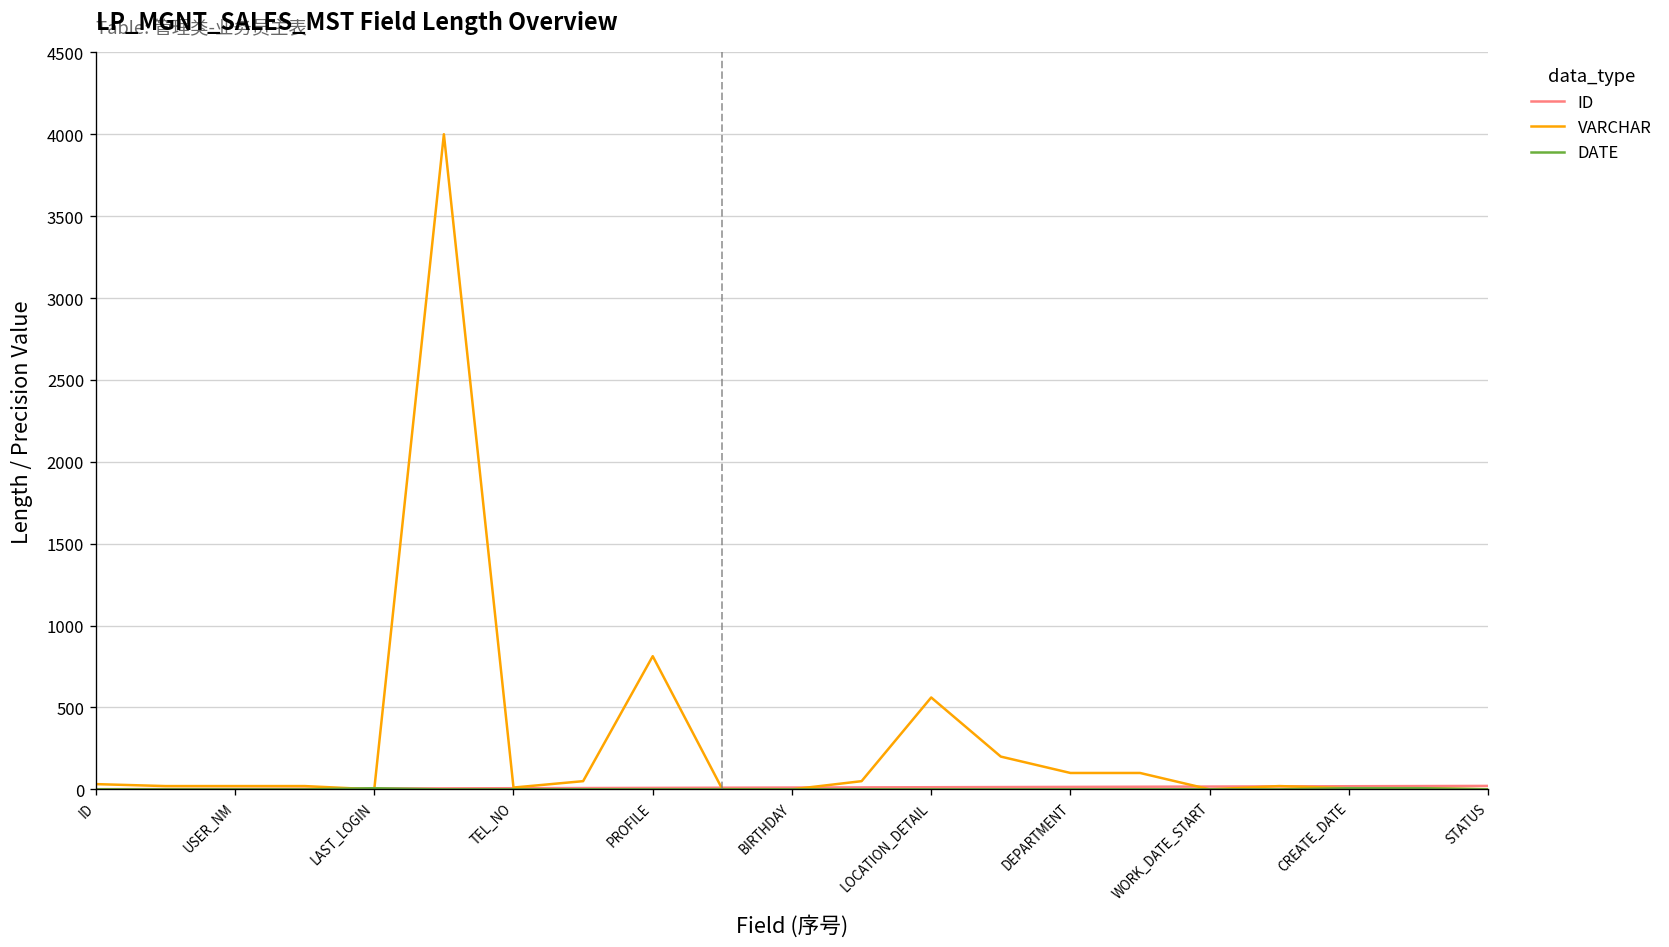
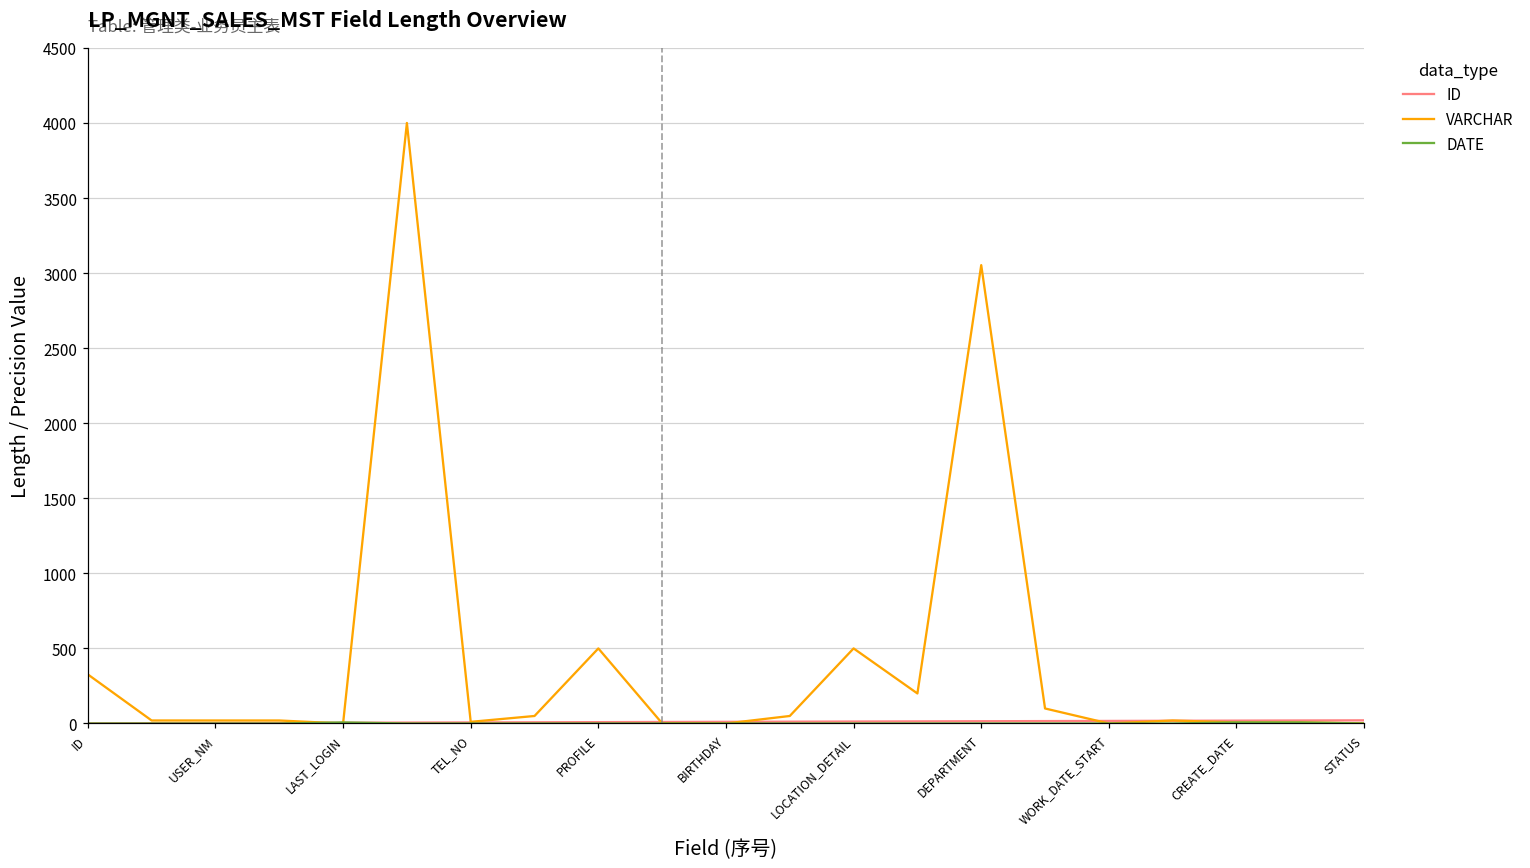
VARCHAR, ID: 30 -> 330
VARCHAR, PROFILE: 810 -> 500
VARCHAR, LOCATION_DETAIL: 560 -> 500
VARCHAR, DEPARTMENT: 100 -> 3050
